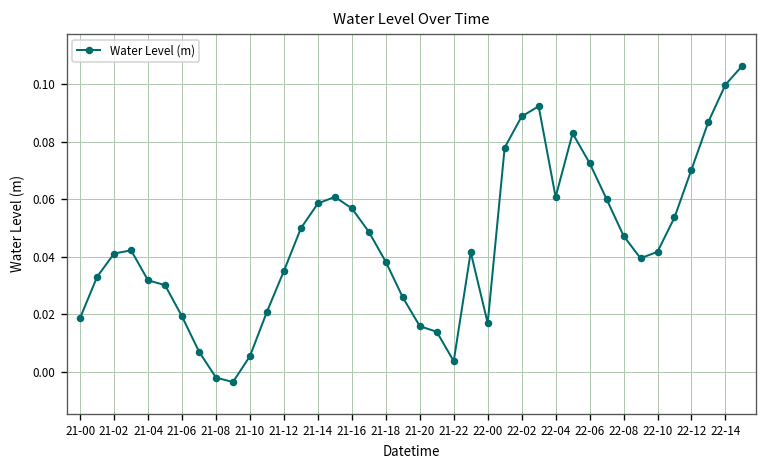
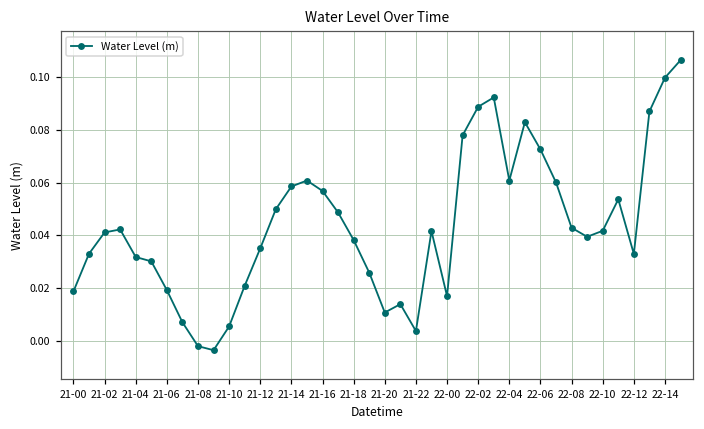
21-20: 0.016 -> 0.011
22-08: 0.047 -> 0.043
22-12: 0.070 -> 0.033
